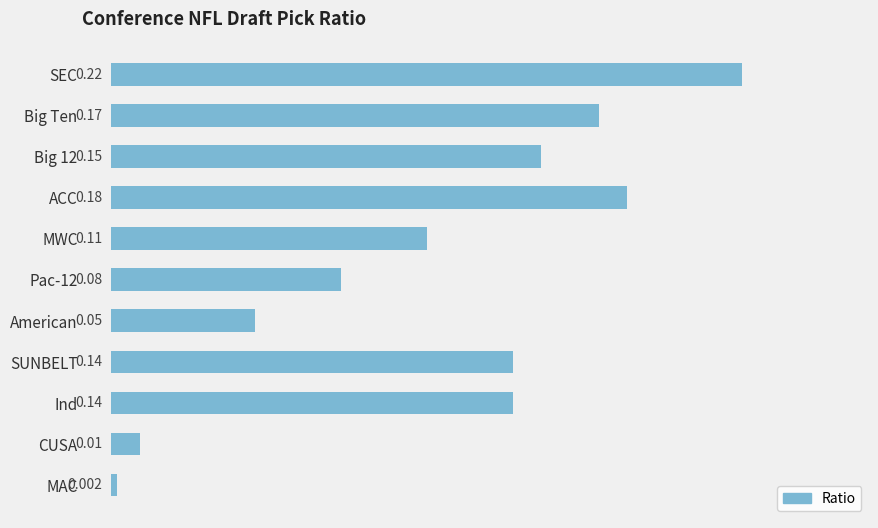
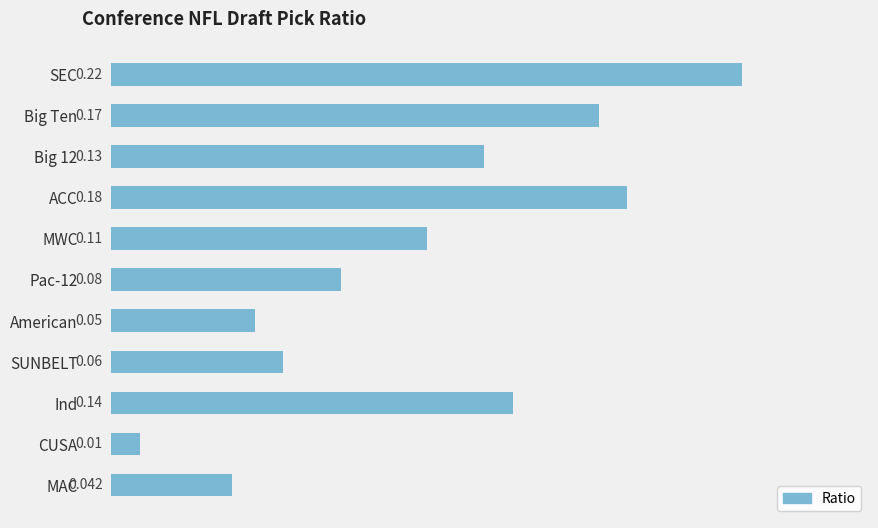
Big 12: 0.15 -> 0.13
SUNBELT: 0.14 -> 0.06
MAC: 0.002 -> 0.042
